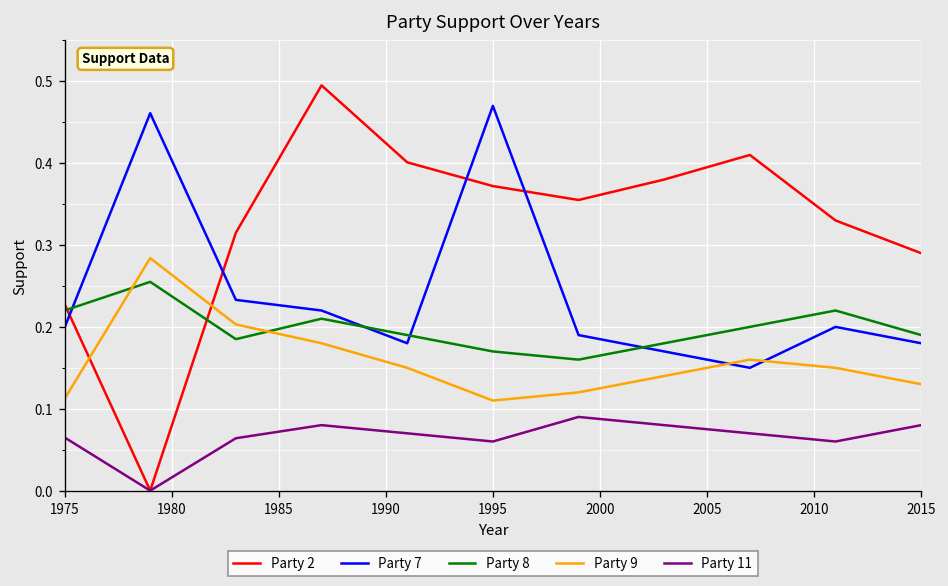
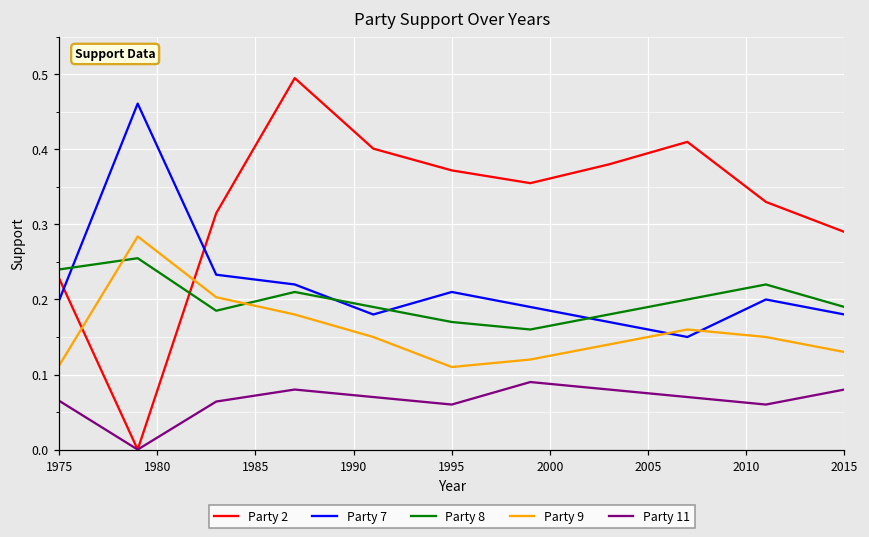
Party 8, 1975: 0.22 -> 0.24
Party 7, 1995: 0.47 -> 0.21
